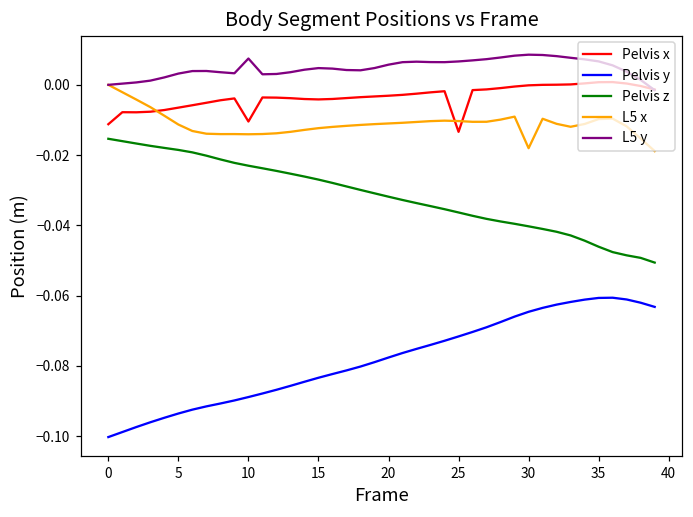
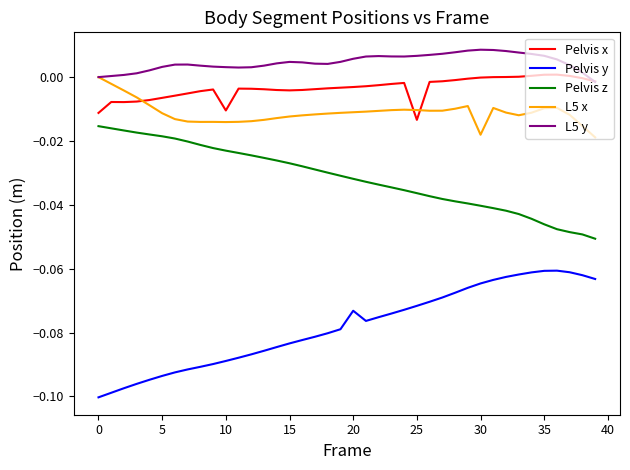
L5 y, 10: 0.007 -> 0.003
Pelvis y, 20: -0.078 -> -0.073
